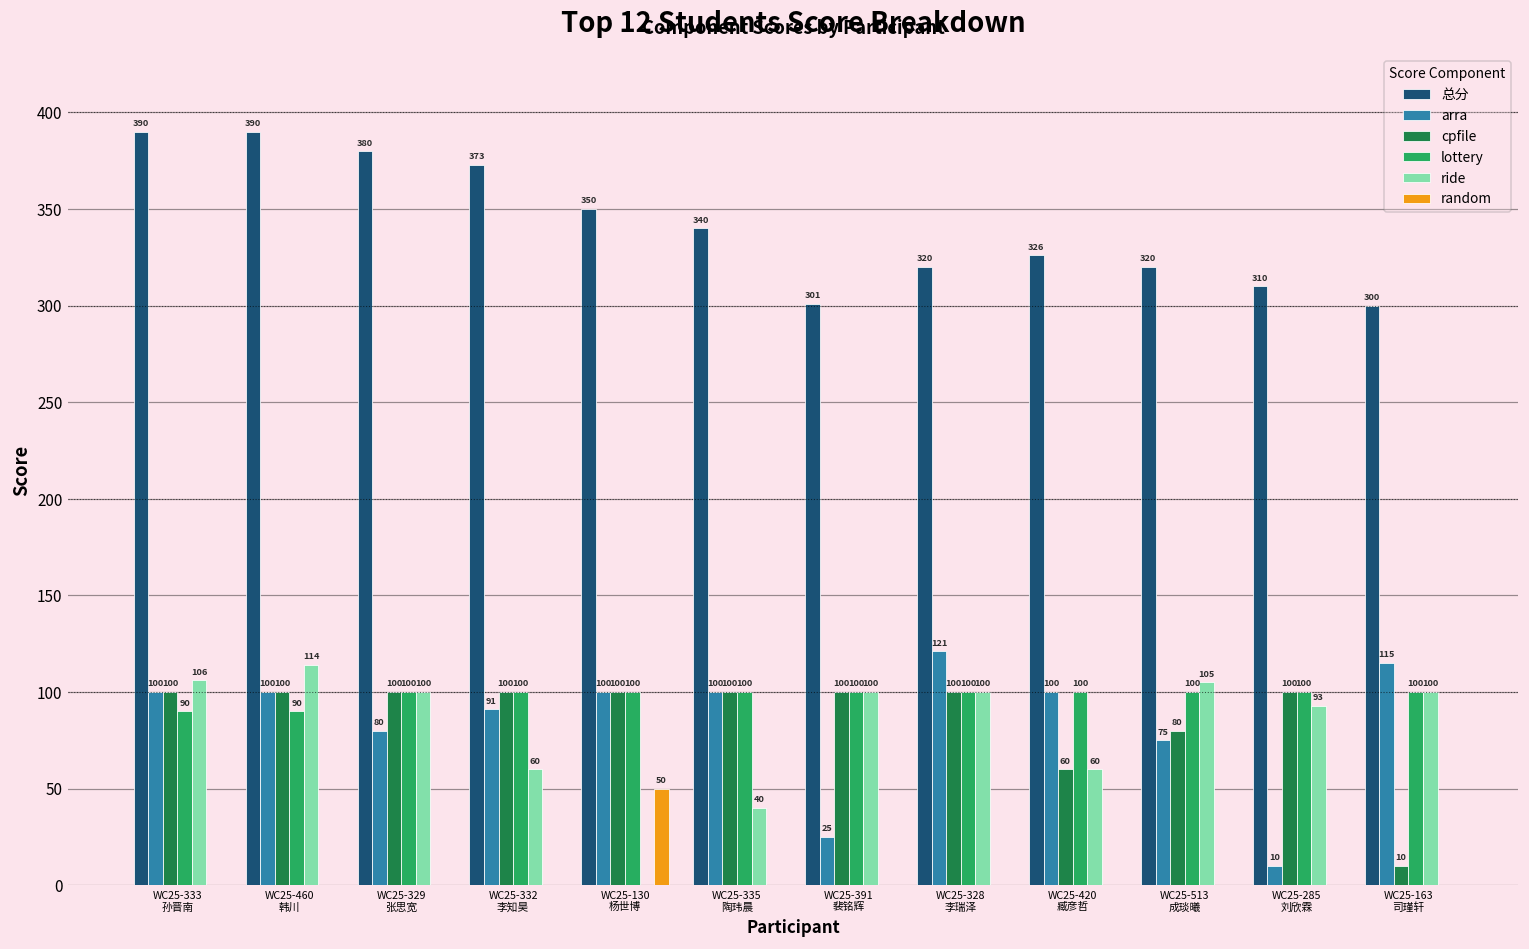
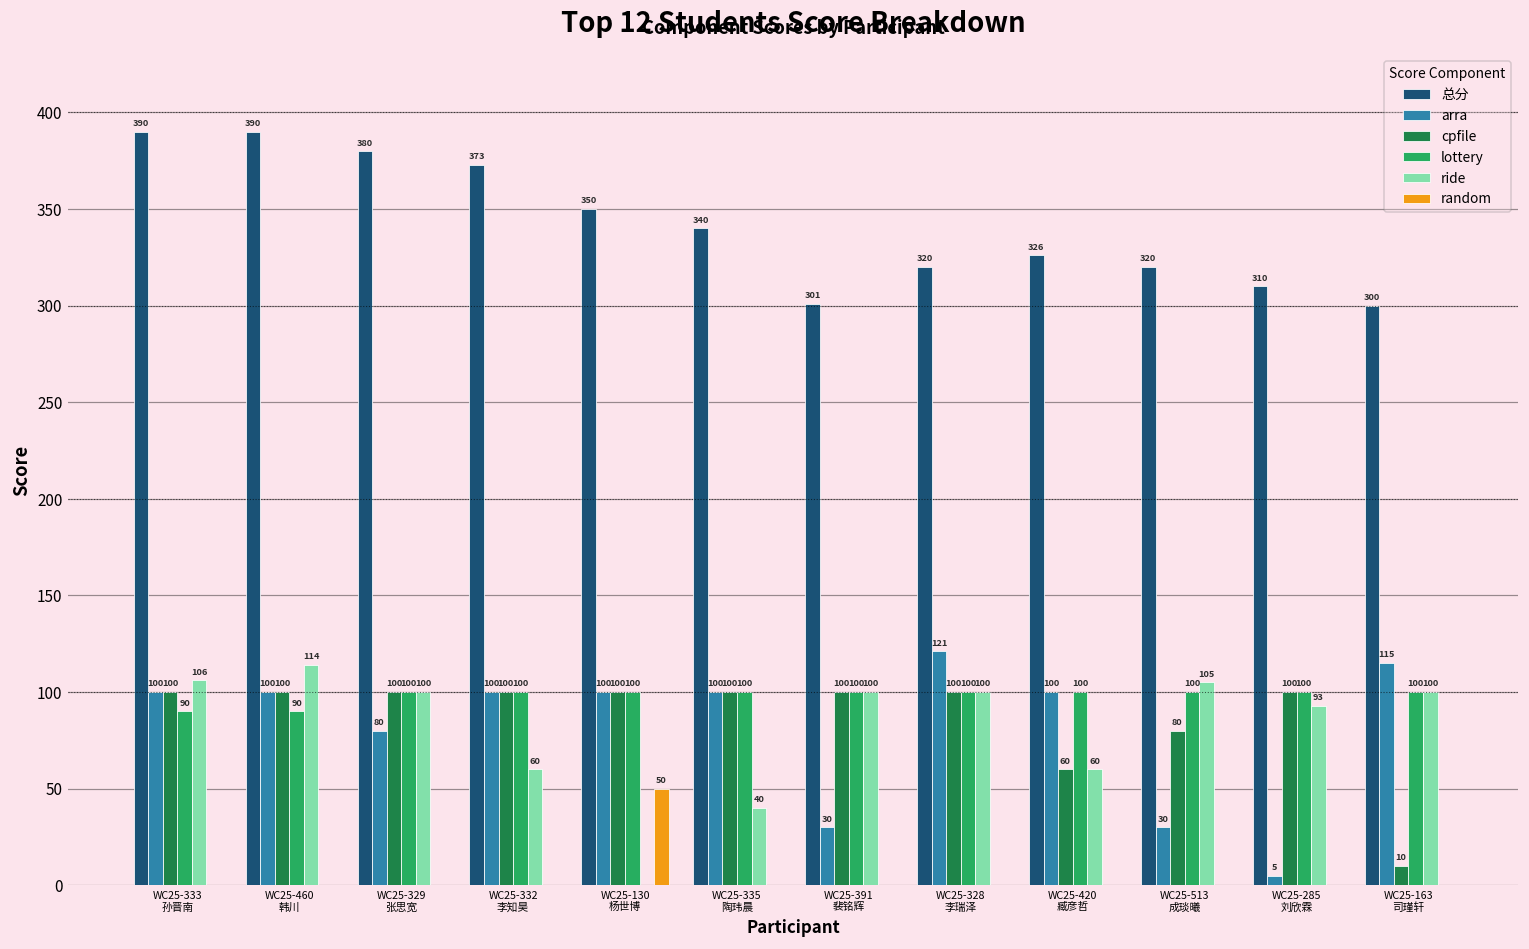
arra, WC25-332 李知昊: 91 -> 100
arra, WC25-391 裴铭辉: 25 -> 30
arra, WC25-513 成琰曦: 75 -> 30
arra, WC25-285 刘欣霖: 10 -> 5
